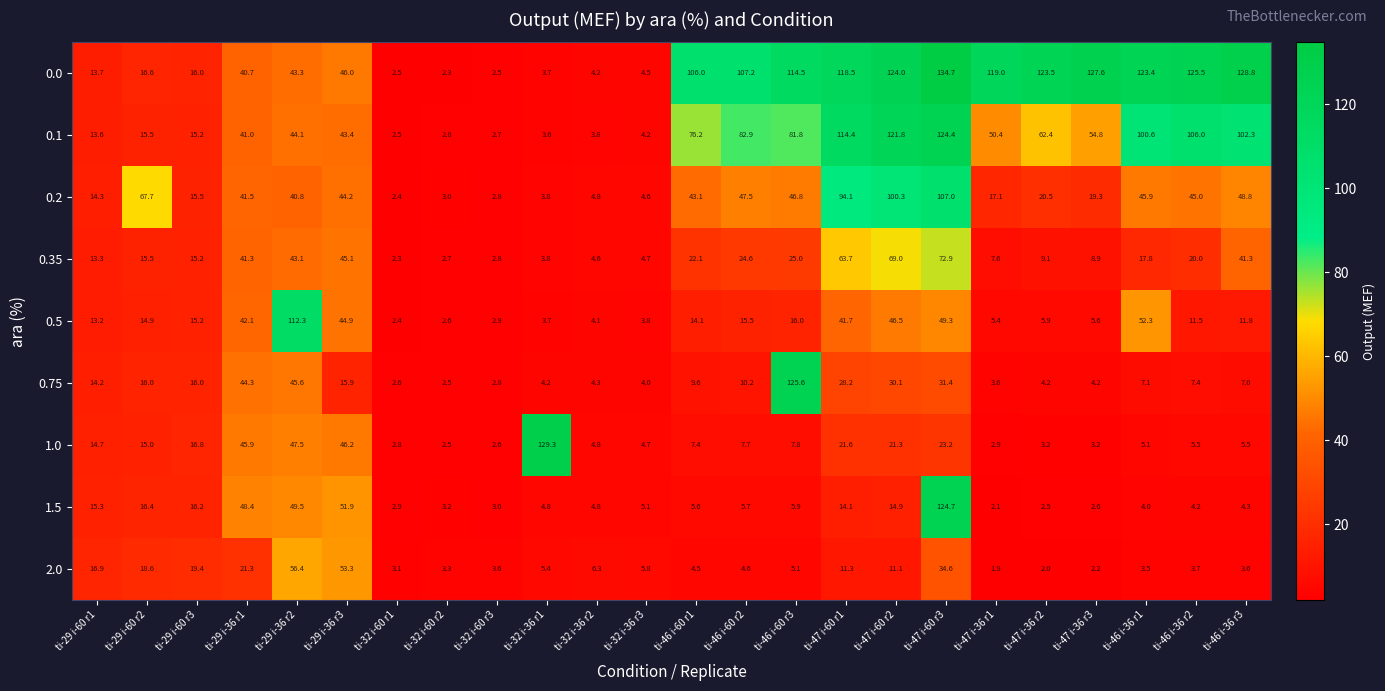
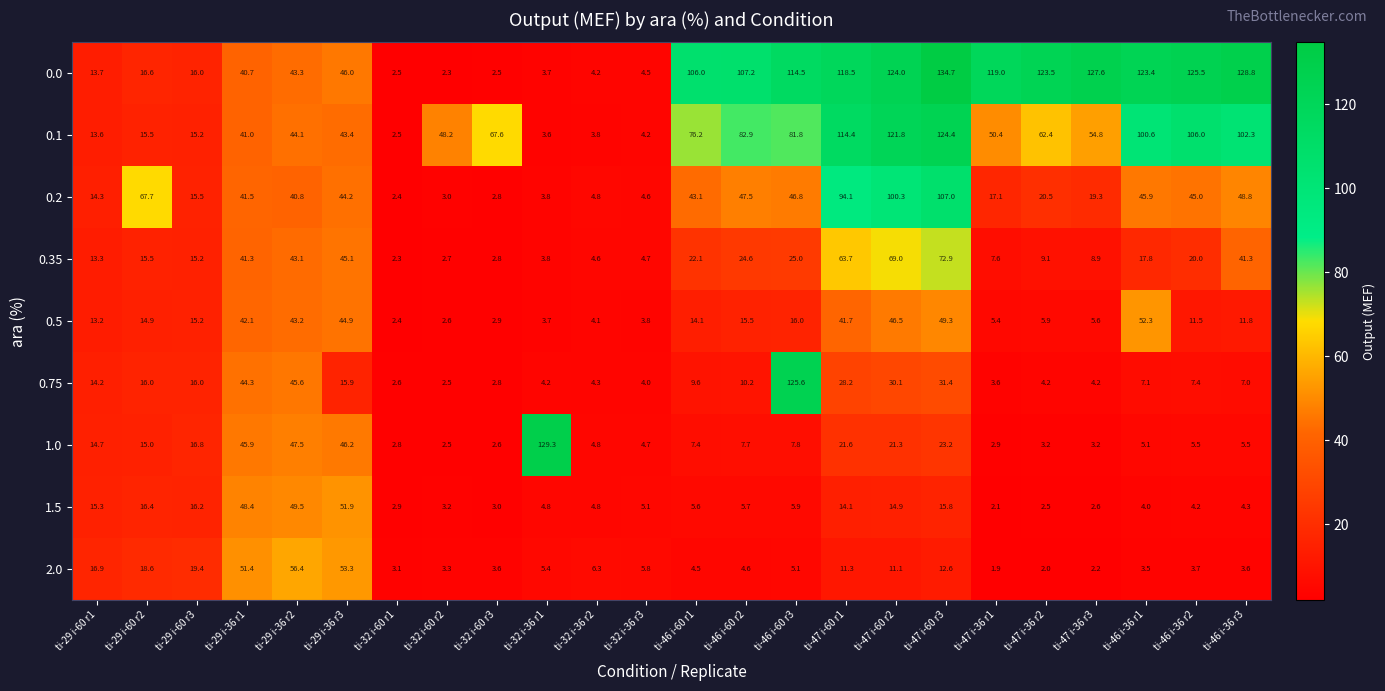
0.1, ti-32 i-60 r2: 2.8 -> 48.2
0.1, ti-32 i-60 r3: 2.7 -> 67.6
0.5, ti-29 i-36 r2: 112.3 -> 43.2
1.5, ti-47 i-60 r3: 124.7 -> 15.8
2.0, ti-29 i-36 r1: 21.3 -> 51.4
2.0, ti-47 i-60 r3: 34.6 -> 12.6
